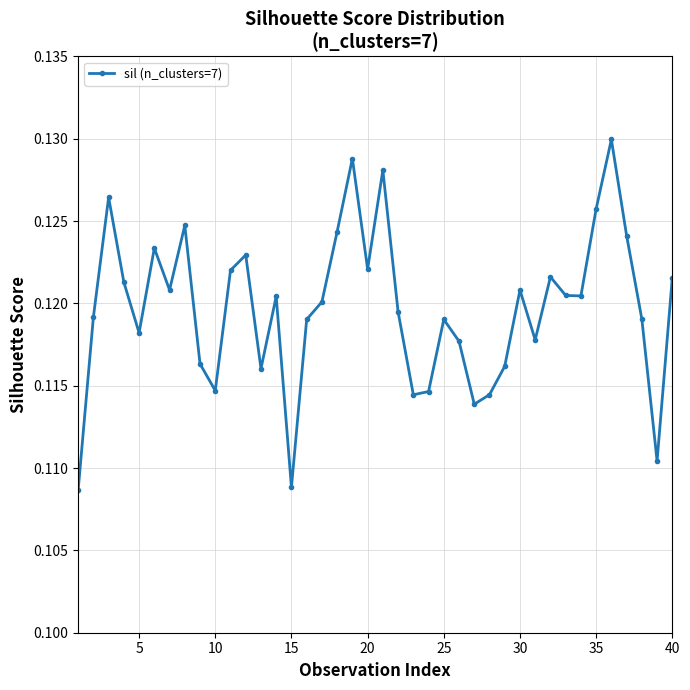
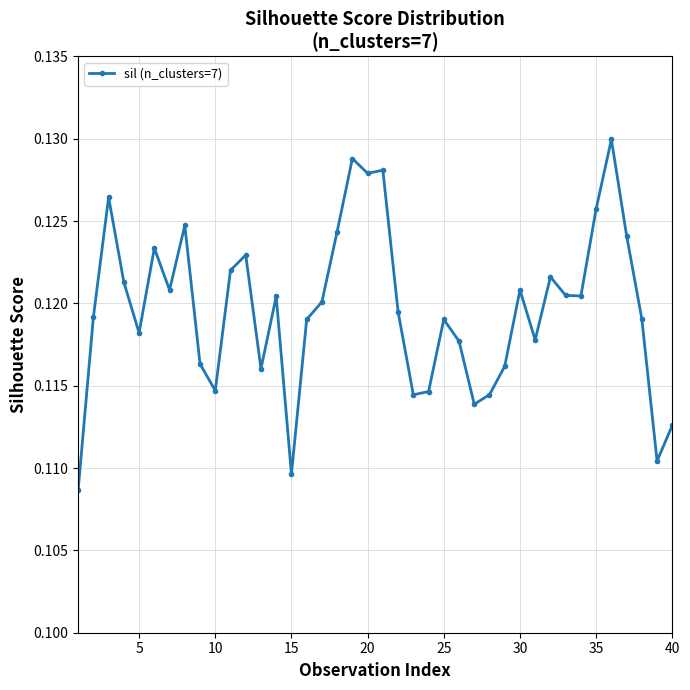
15: 0.1088 -> 0.1096
20: 0.1221 -> 0.1279
40: 0.1216 -> 0.1126
